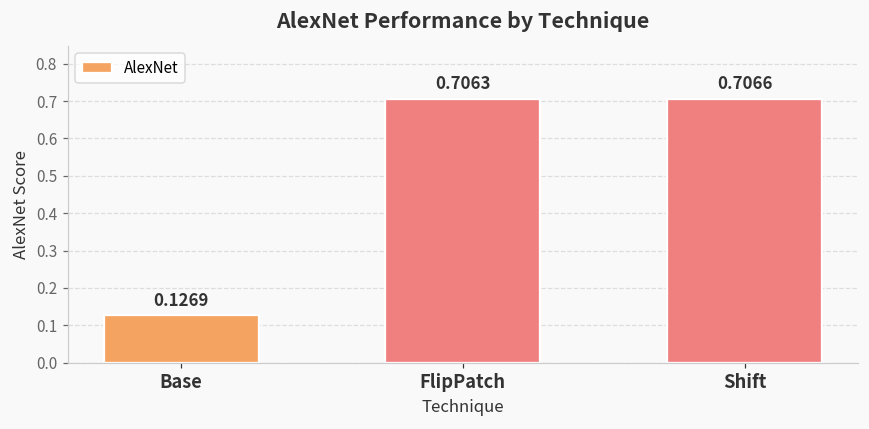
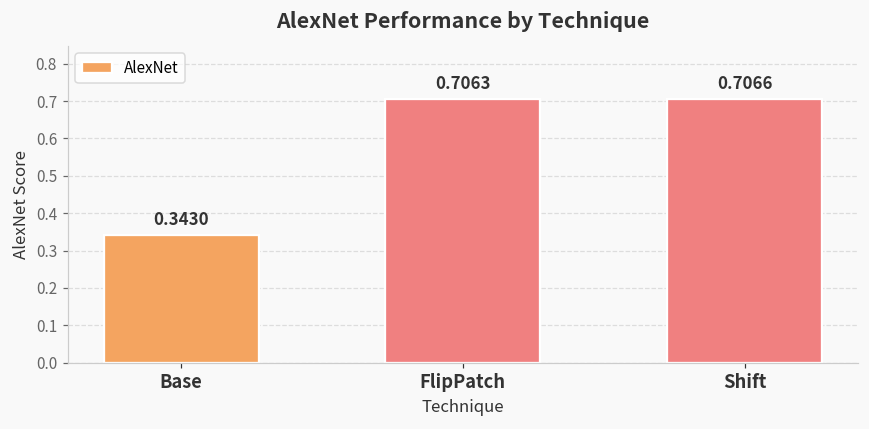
Base: 0.1269 -> 0.3430
